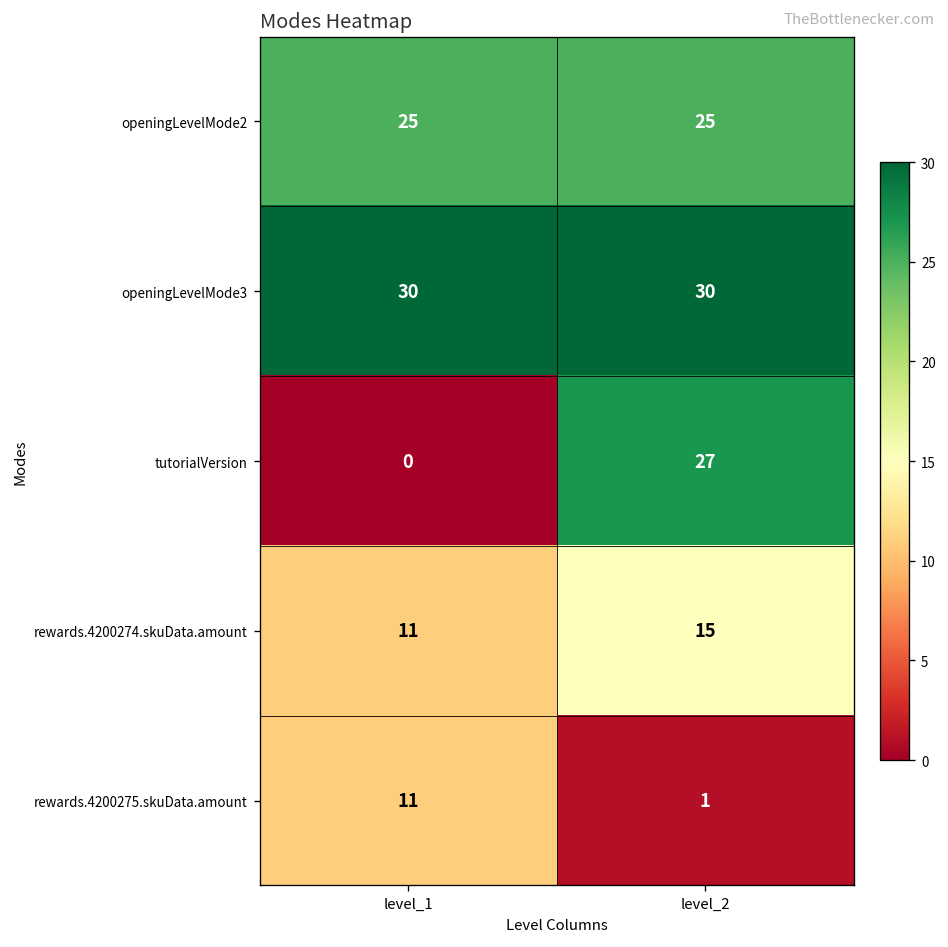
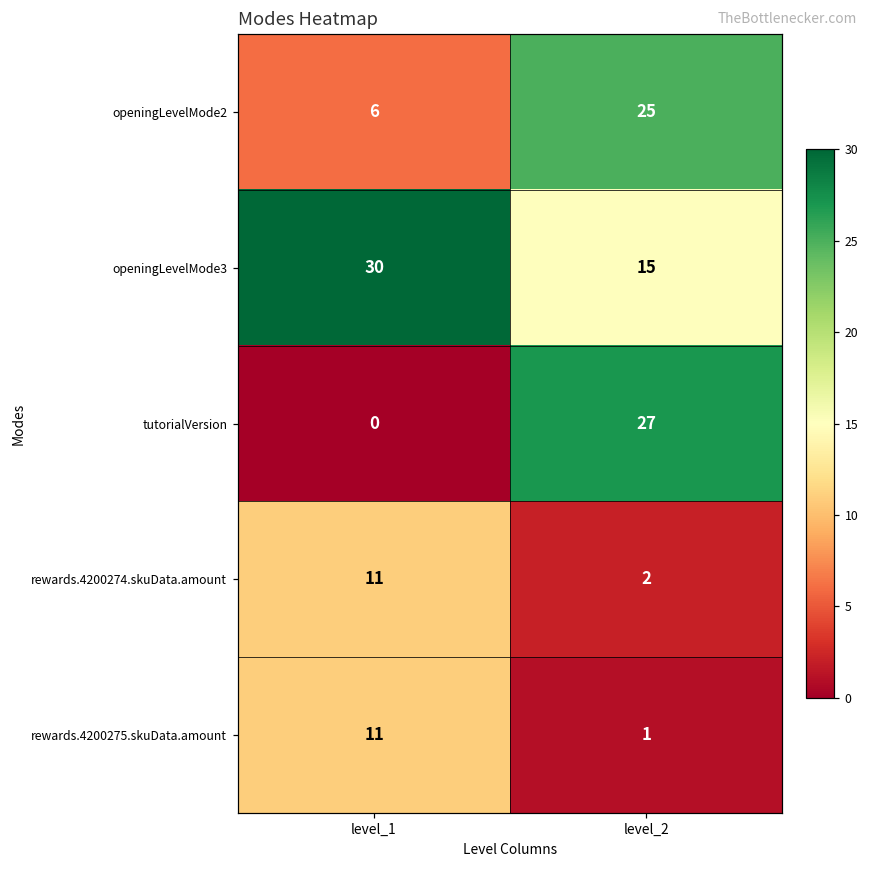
openingLevelMode2, level_1: 25 -> 6
openingLevelMode3, level_2: 30 -> 15
rewards.4200274.skuData.amount, level_2: 15 -> 2
